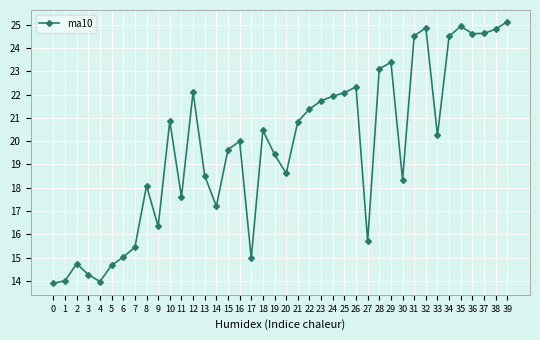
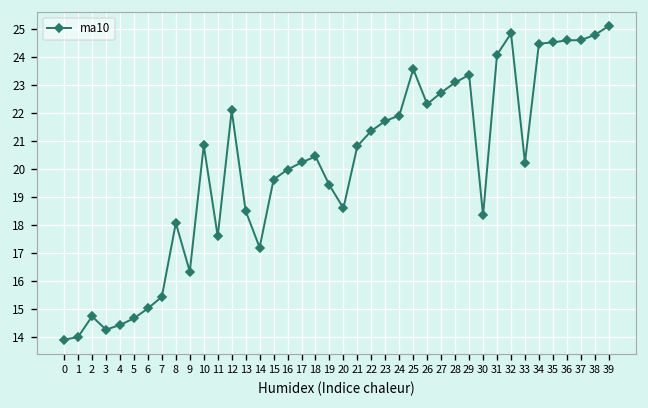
4: 14.0 -> 14.4
17: 15.0 -> 20.2
25: 22.1 -> 23.6
27: 15.7 -> 22.7
31: 24.5 -> 24.1
35: 24.9 -> 24.5
